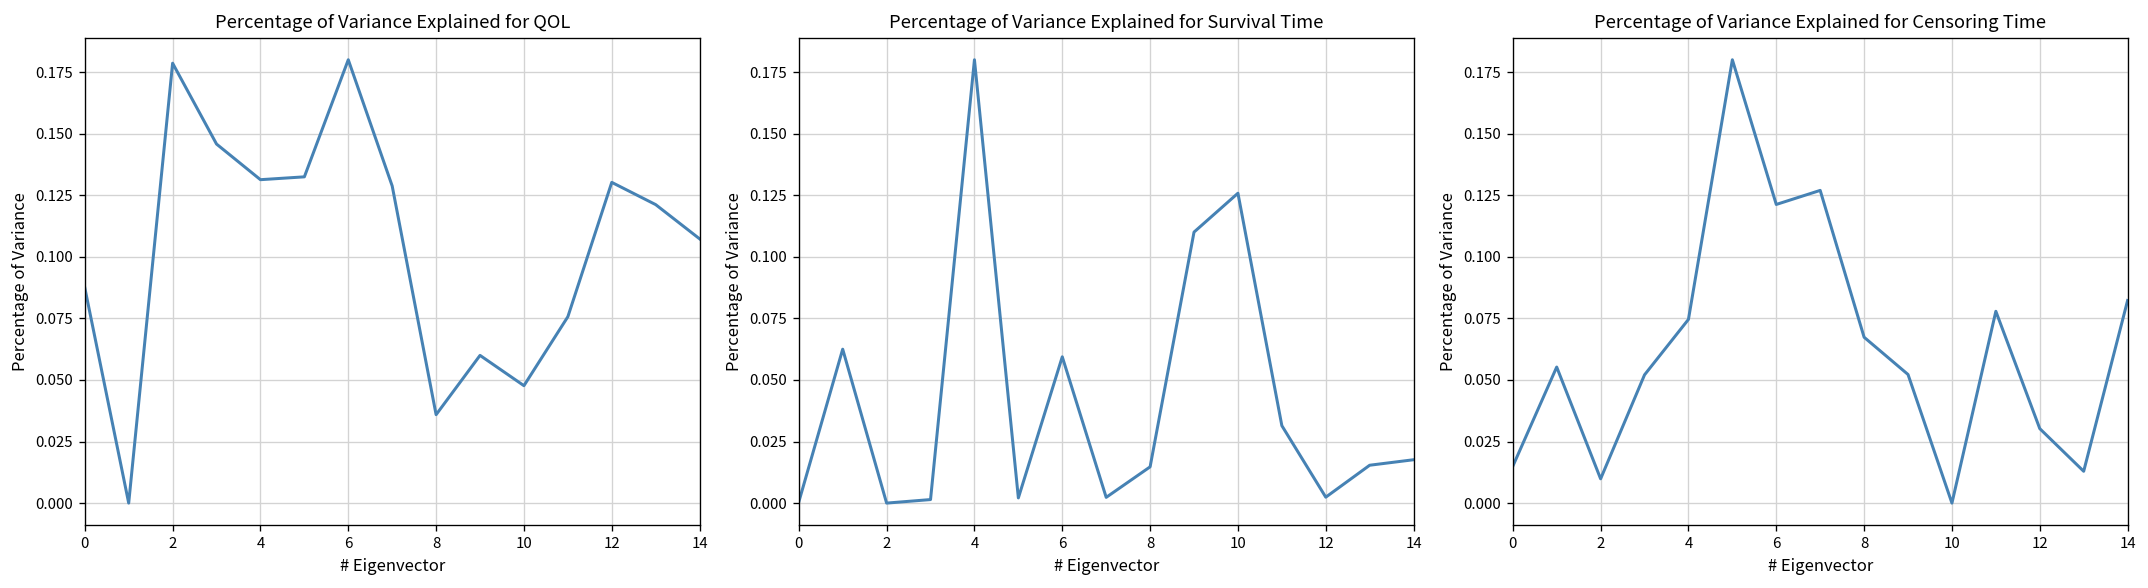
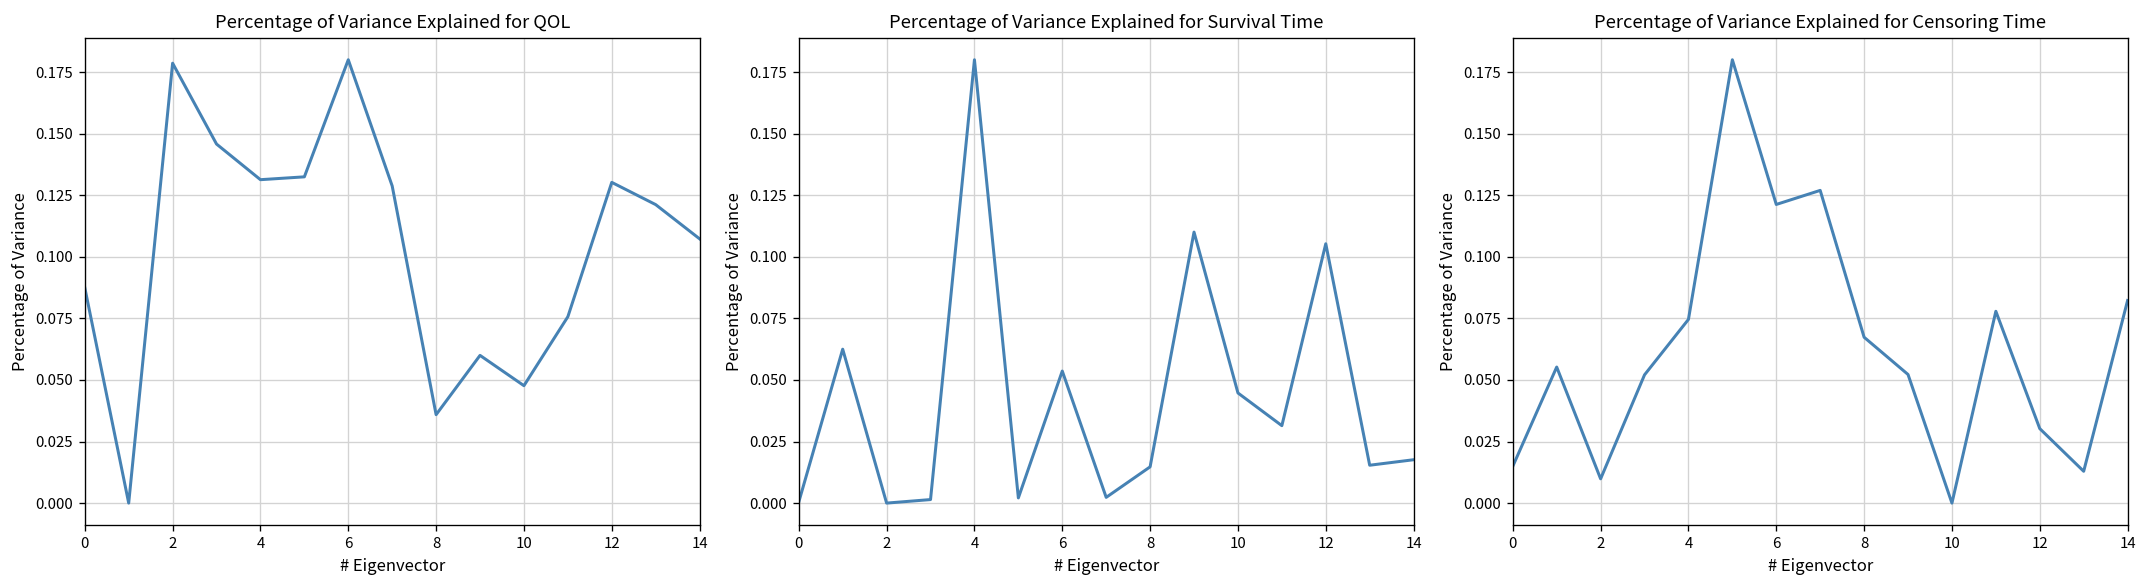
Percentage of Variance Explained for Survival Time, 6: 0.059 -> 0.054
Percentage of Variance Explained for Survival Time, 10: 0.126 -> 0.045
Percentage of Variance Explained for Survival Time, 12: 0.002 -> 0.105
